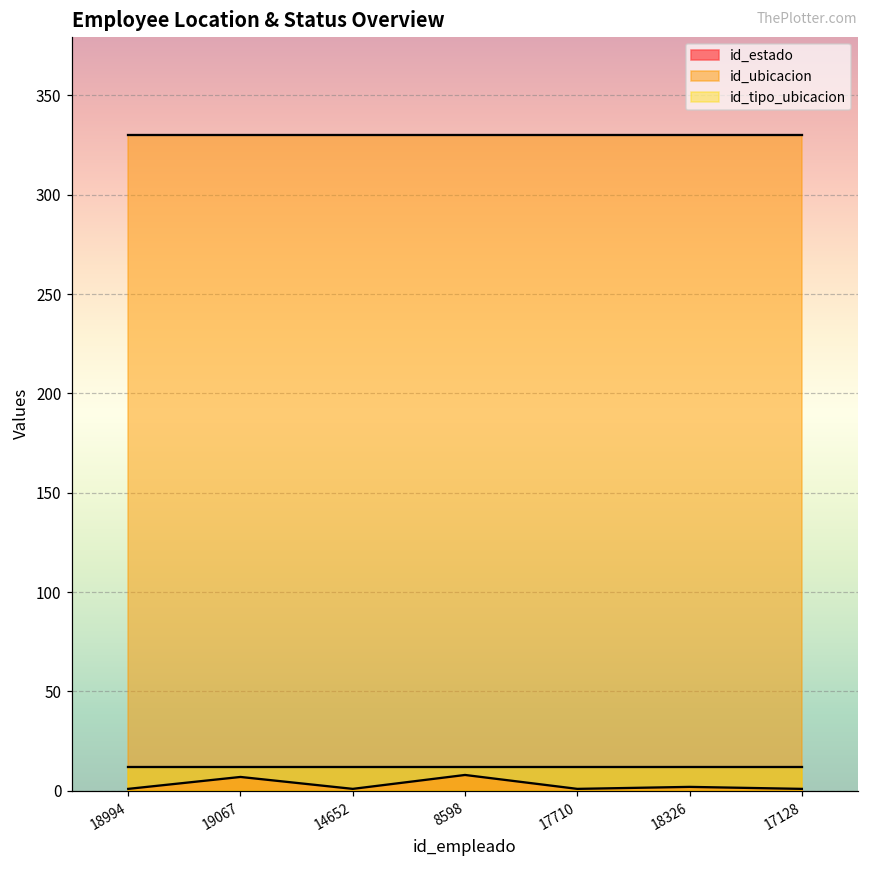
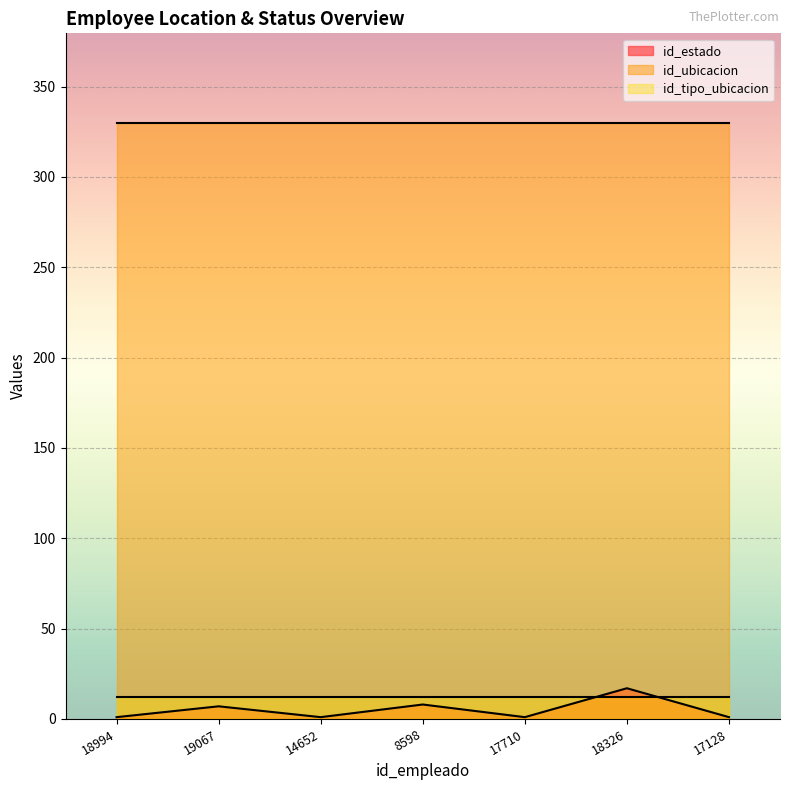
id_estado, 18326: 2 -> 17
